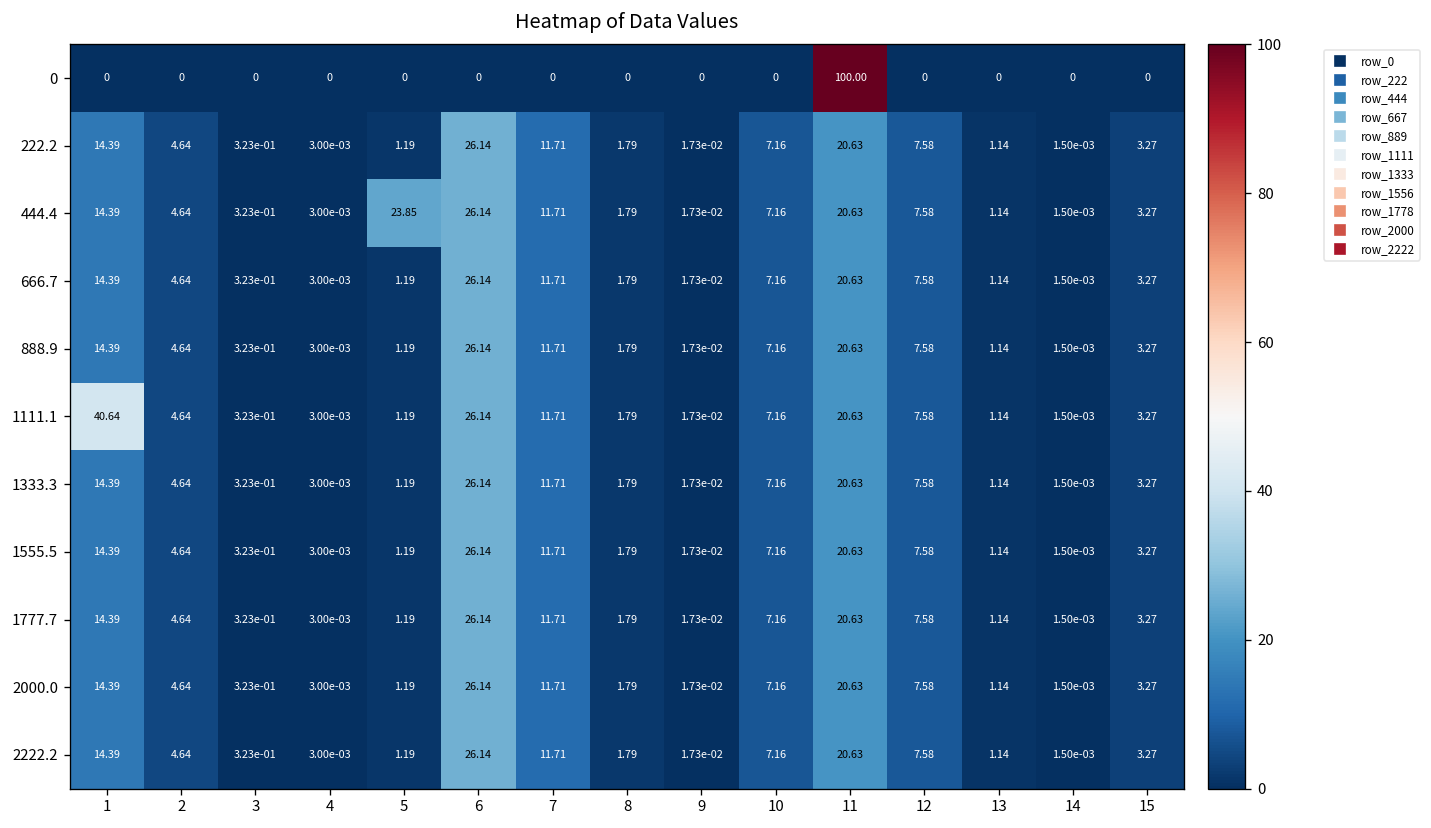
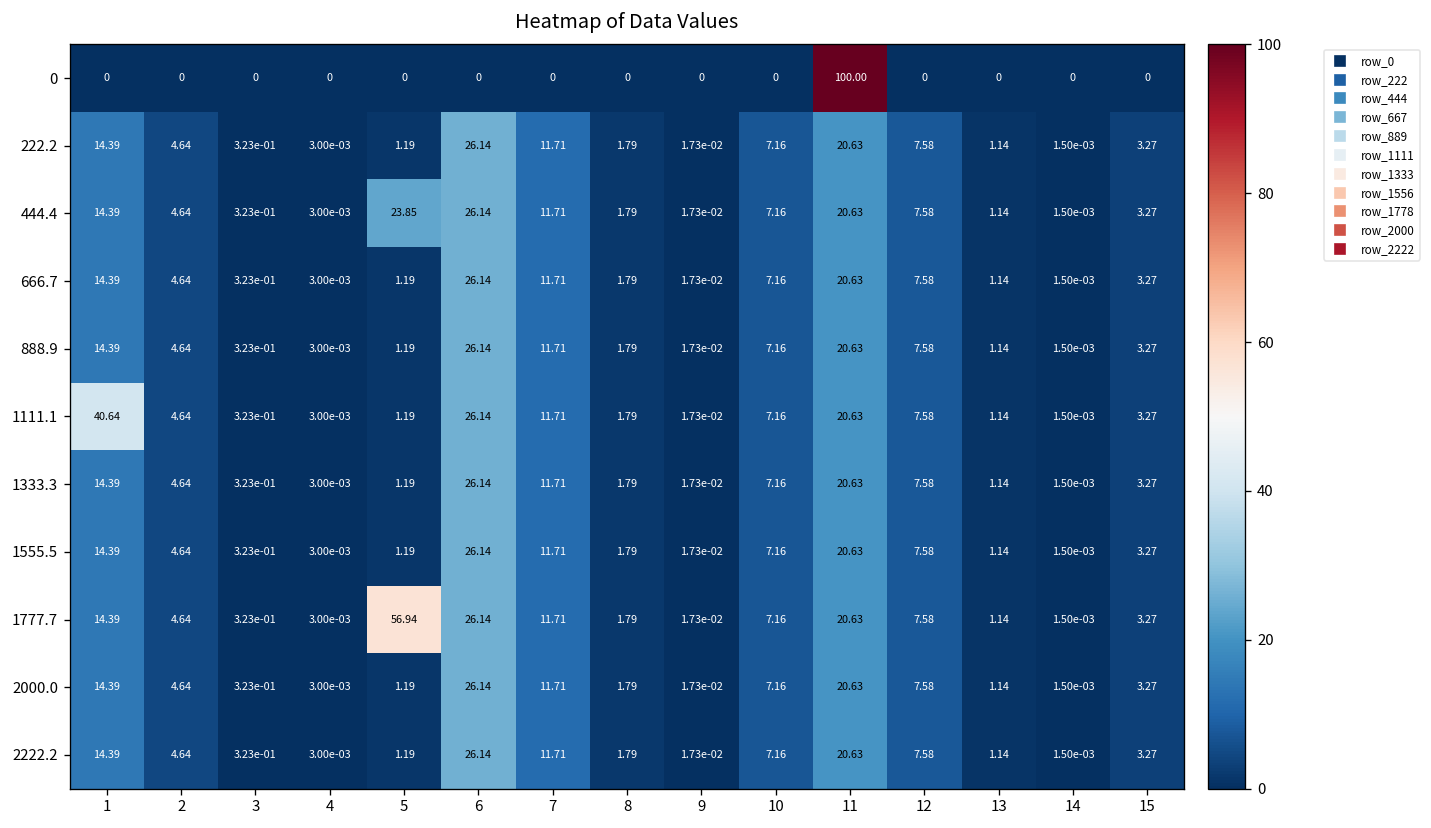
1777.7, 5: 1.19 -> 56.94
